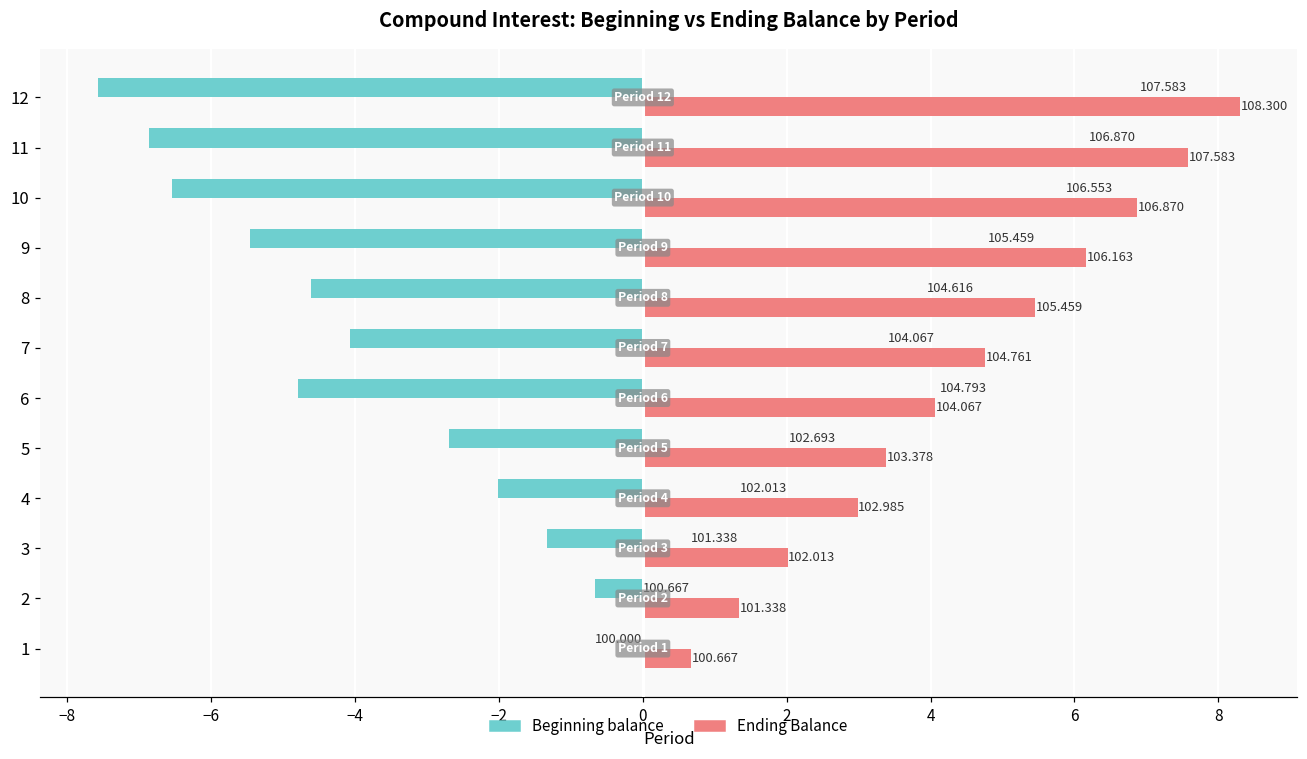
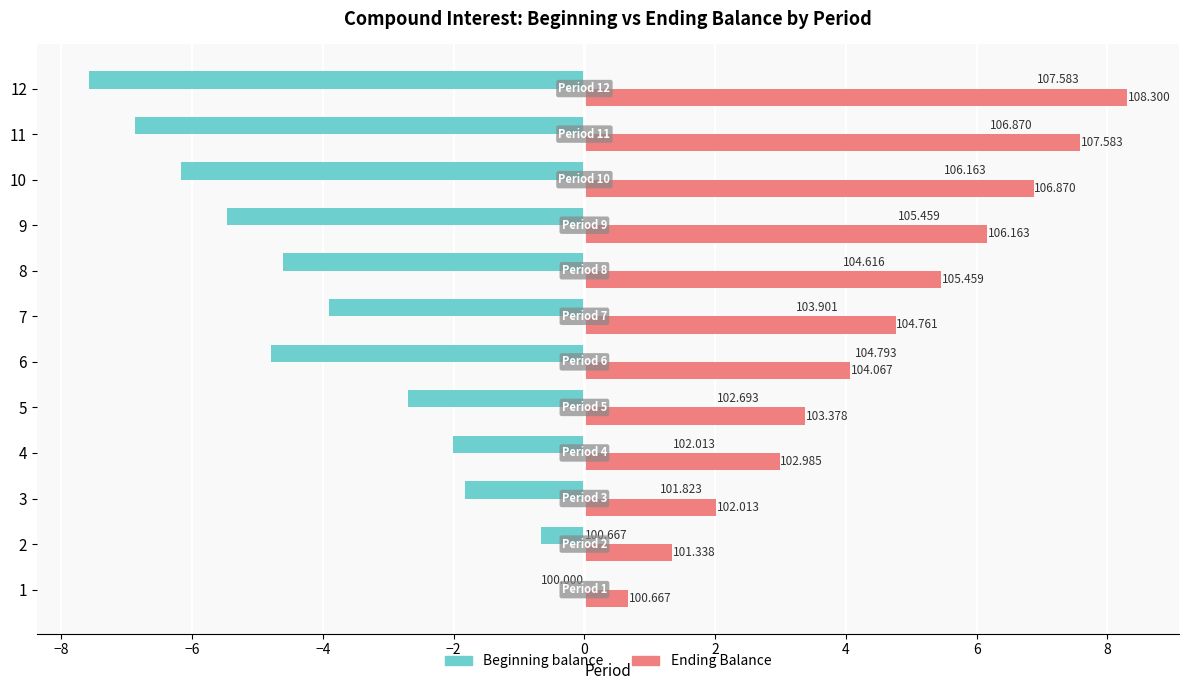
Beginning balance, 10: 106.553 -> 106.163
Beginning balance, 7: 104.067 -> 103.901
Beginning balance, 3: 101.338 -> 101.823
